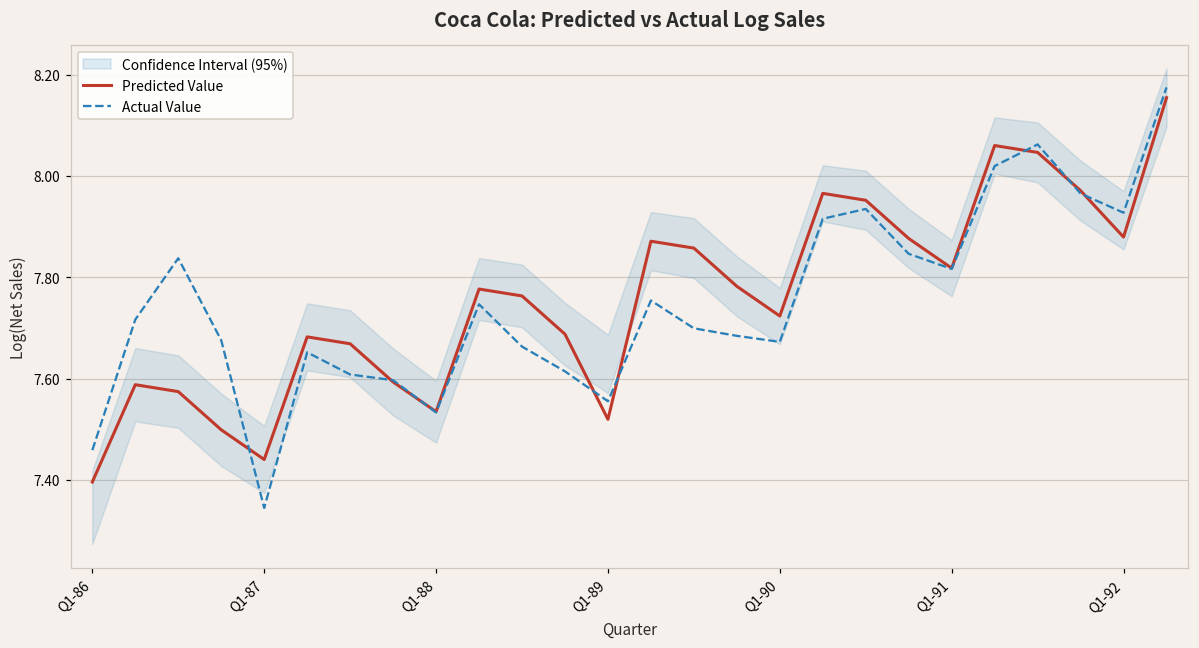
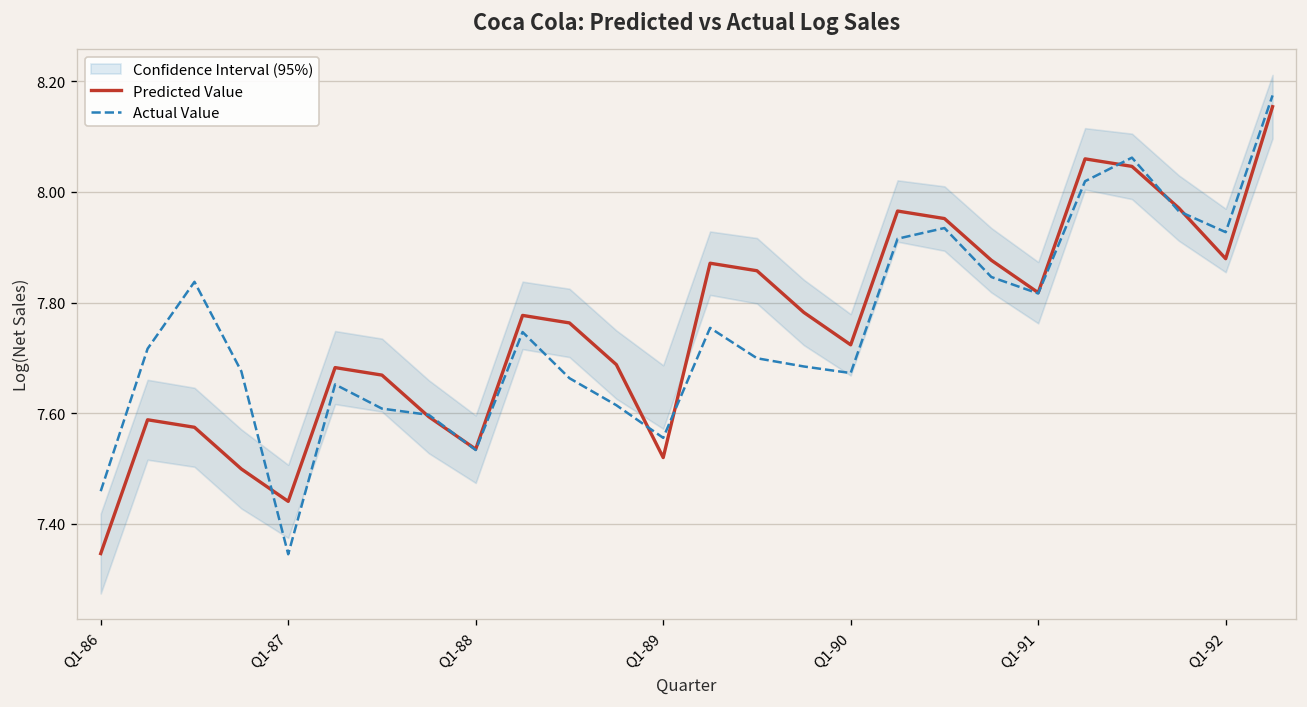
Predicted Value, Q1-86: 7.40 -> 7.35
